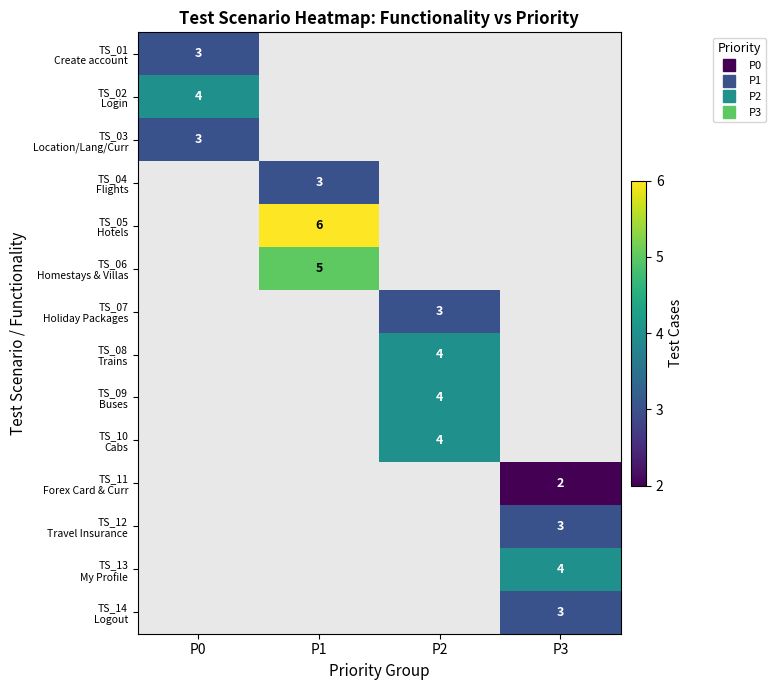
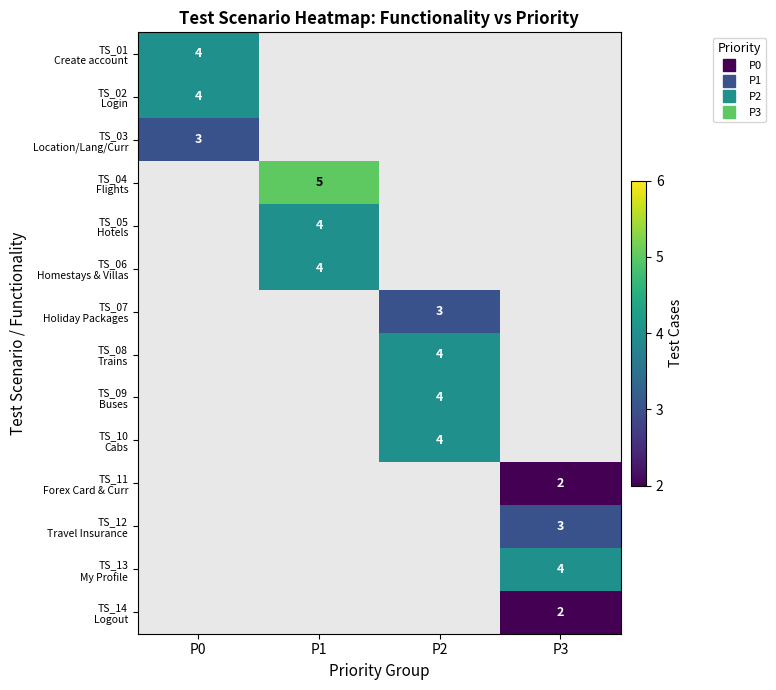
TS_01 Create account, P0: 3 -> 4
TS_04 Flights, P1: 3 -> 5
TS_05 Hotels, P1: 6 -> 4
TS_06 Homestays & Villas, P1: 5 -> 4
TS_14 Logout, P3: 3 -> 2
